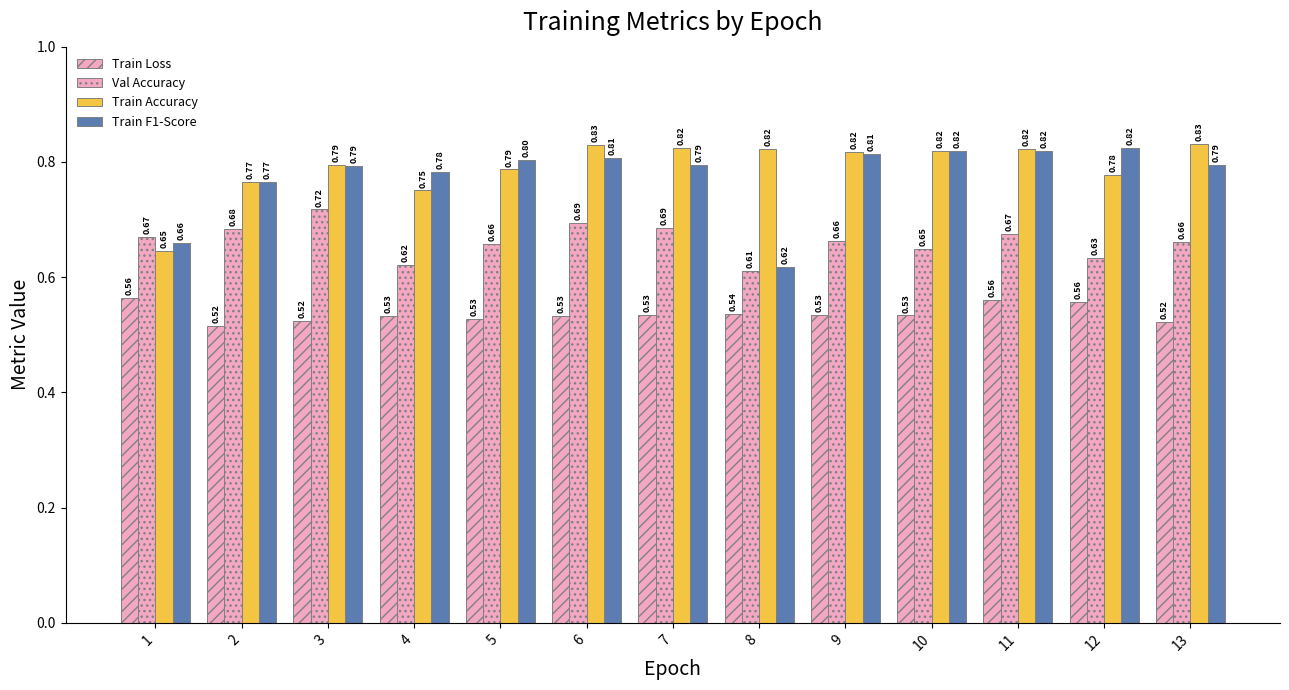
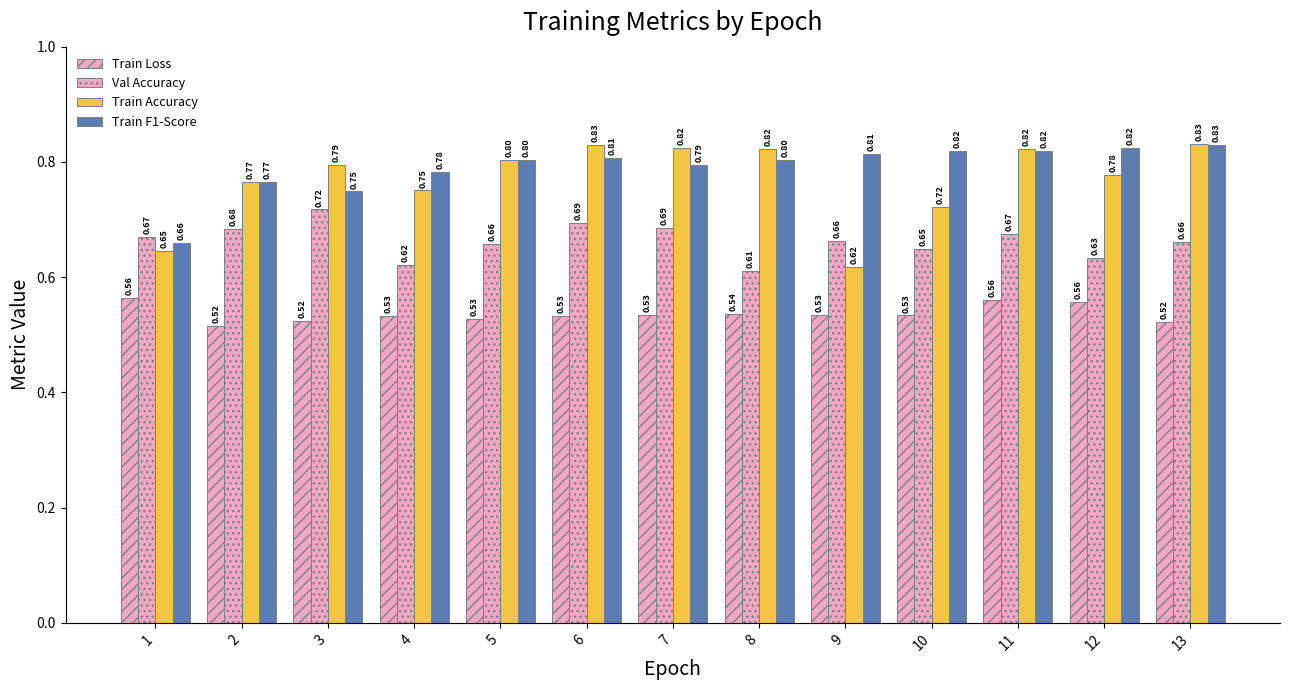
Train F1-Score, 3: 0.79 -> 0.75
Train Accuracy, 5: 0.79 -> 0.80
Train F1-Score, 8: 0.62 -> 0.80
Train Accuracy, 9: 0.82 -> 0.62
Train Accuracy, 10: 0.82 -> 0.72
Train F1-Score, 13: 0.79 -> 0.83
